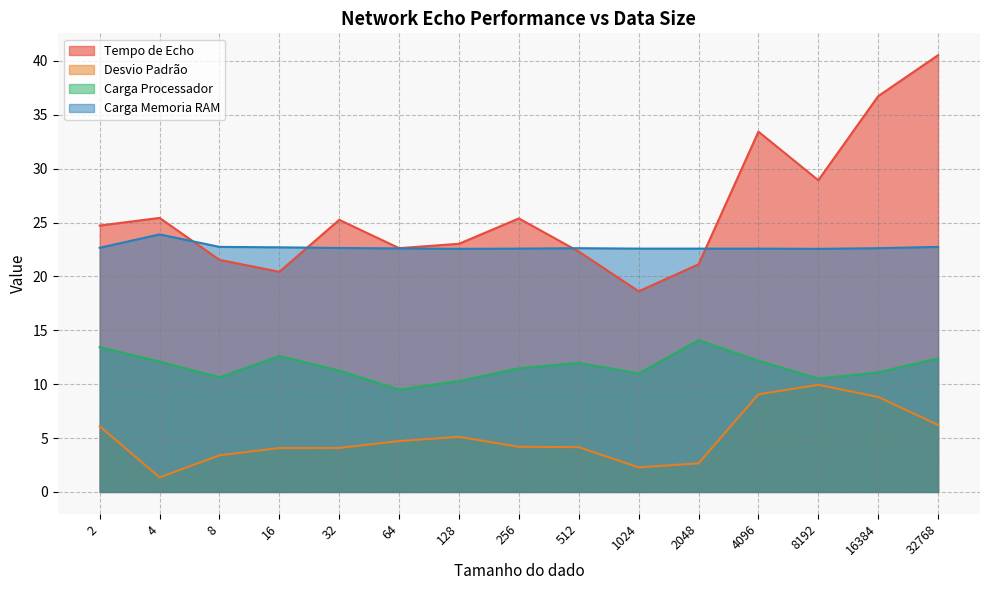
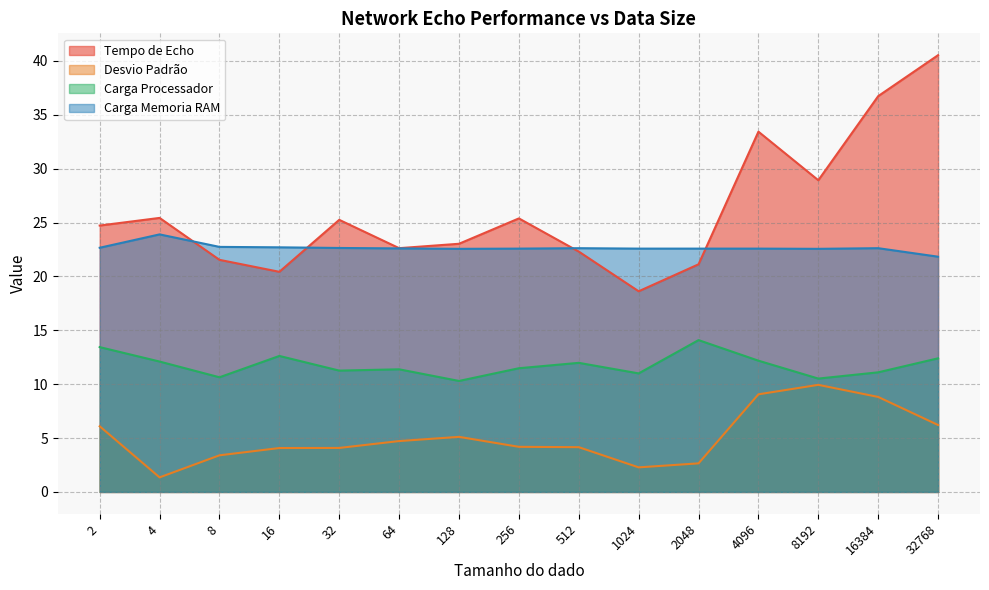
Carga Processador, 64: 9.5 -> 11.4
Carga Memoria RAM, 32768: 22.7 -> 21.8
